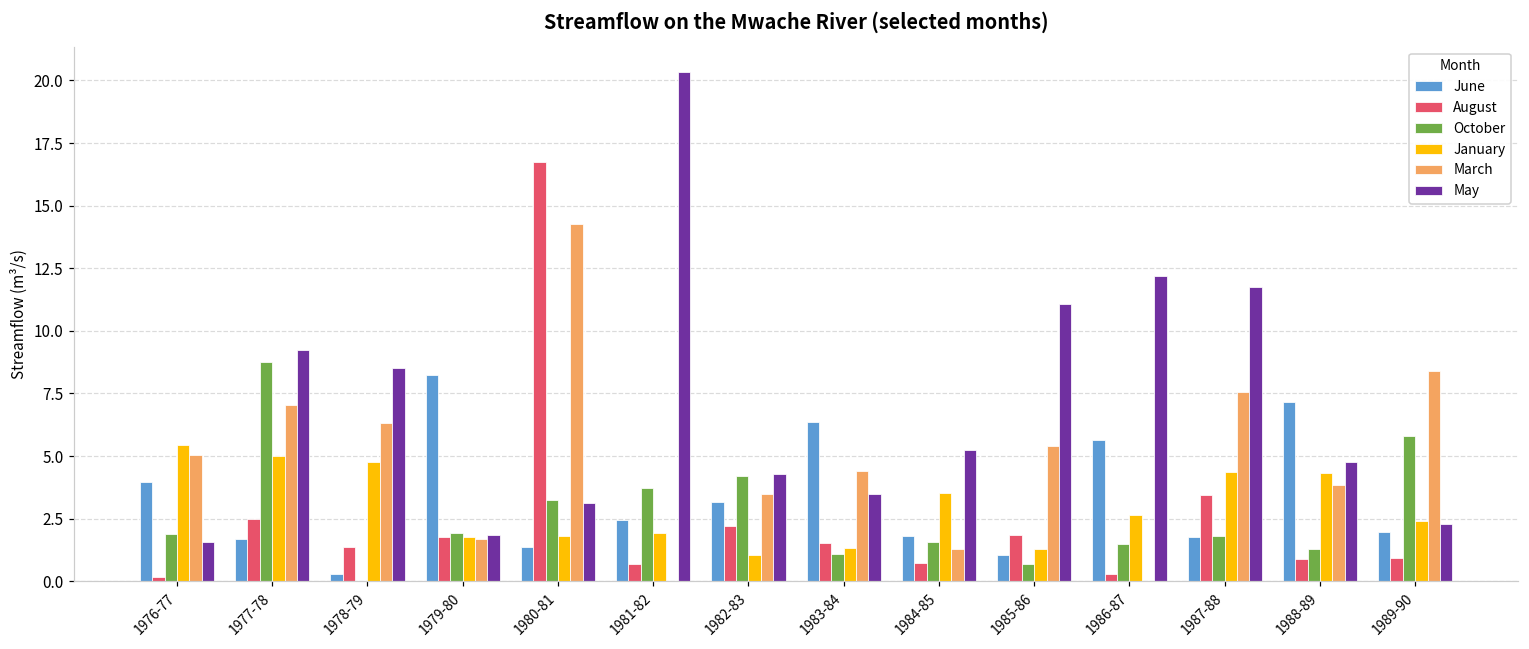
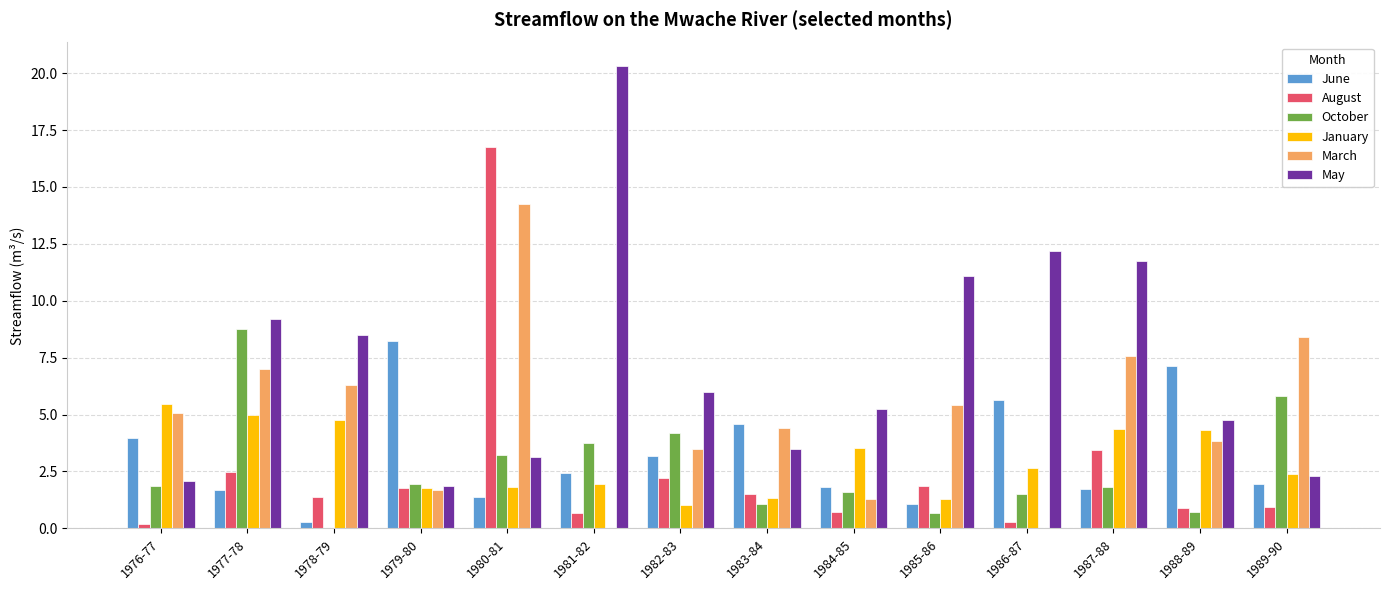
May, 1976-77: 1.6 -> 2.1
May, 1982-83: 4.3 -> 6.0
June, 1983-84: 6.4 -> 4.6
October, 1988-89: 1.3 -> 0.7
